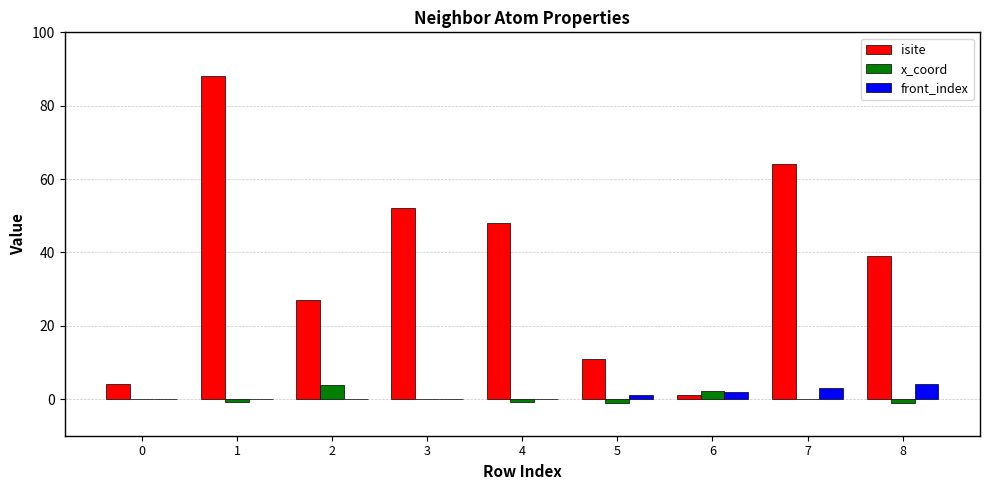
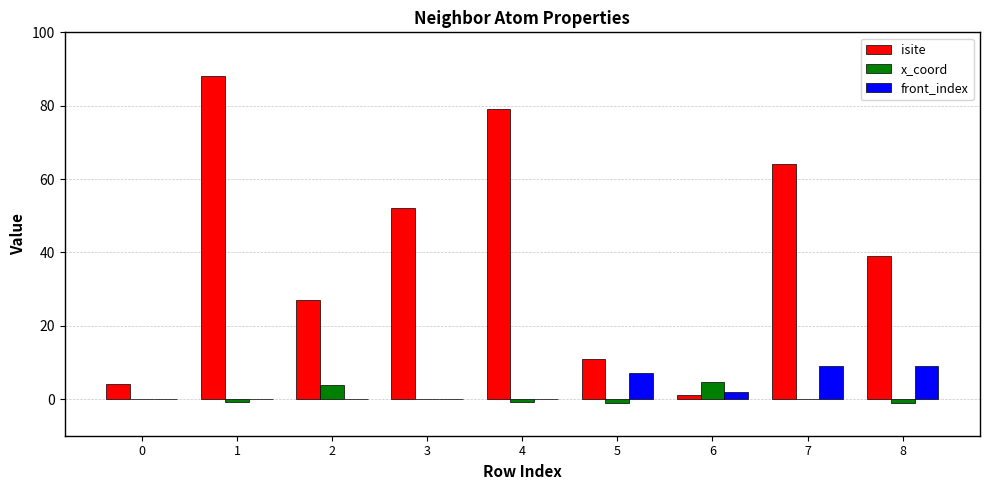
isite, 4: 48 -> 79
front_index, 5: 1 -> 7
x_coord, 6: 2 -> 5
front_index, 7: 3 -> 9
front_index, 8: 4 -> 9
